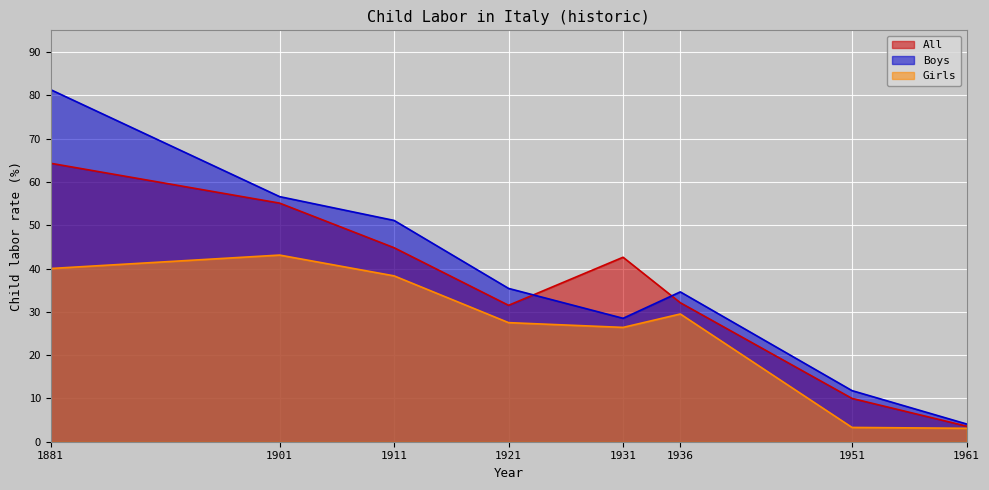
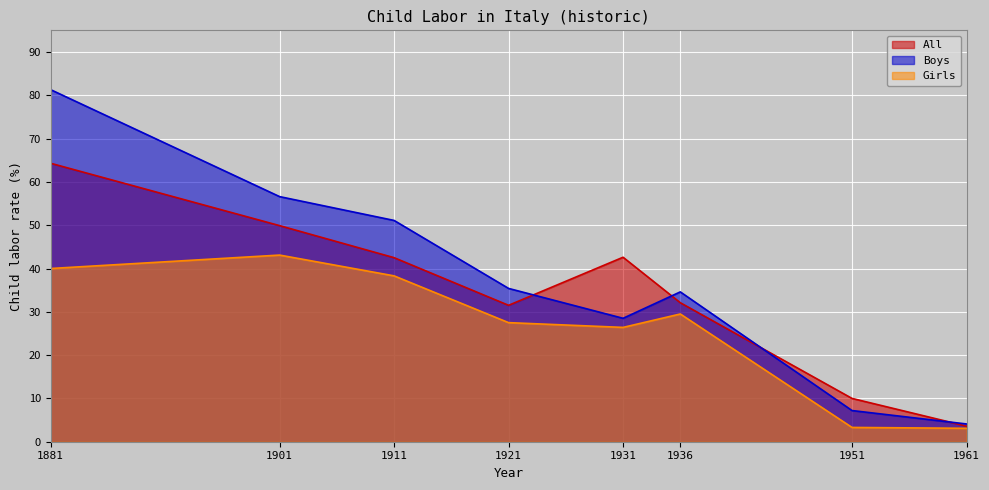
All, 1901: 55 -> 50
All, 1911: 45 -> 43
Boys, 1951: 12 -> 7
